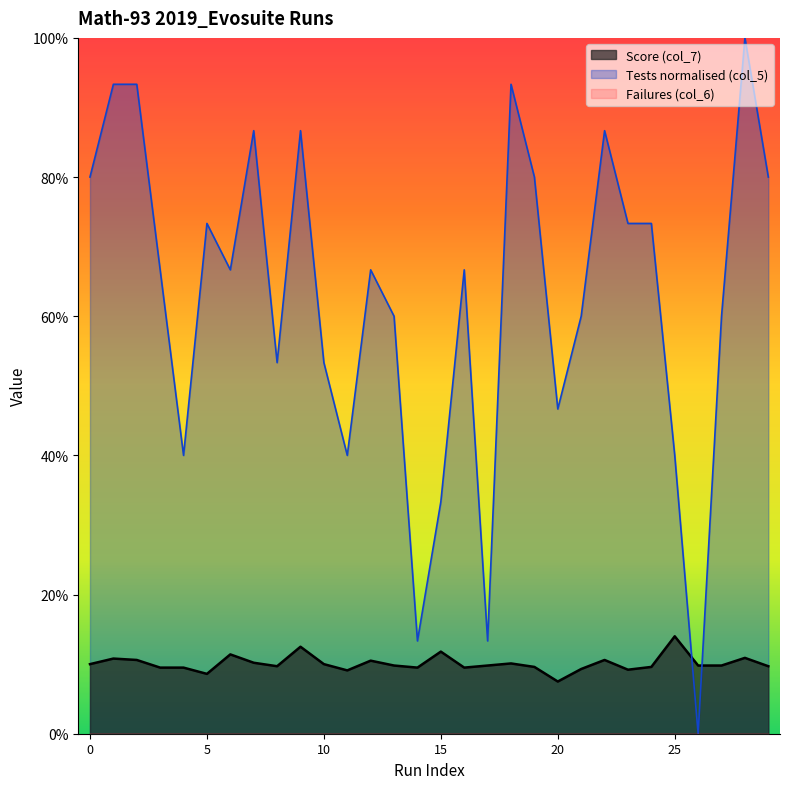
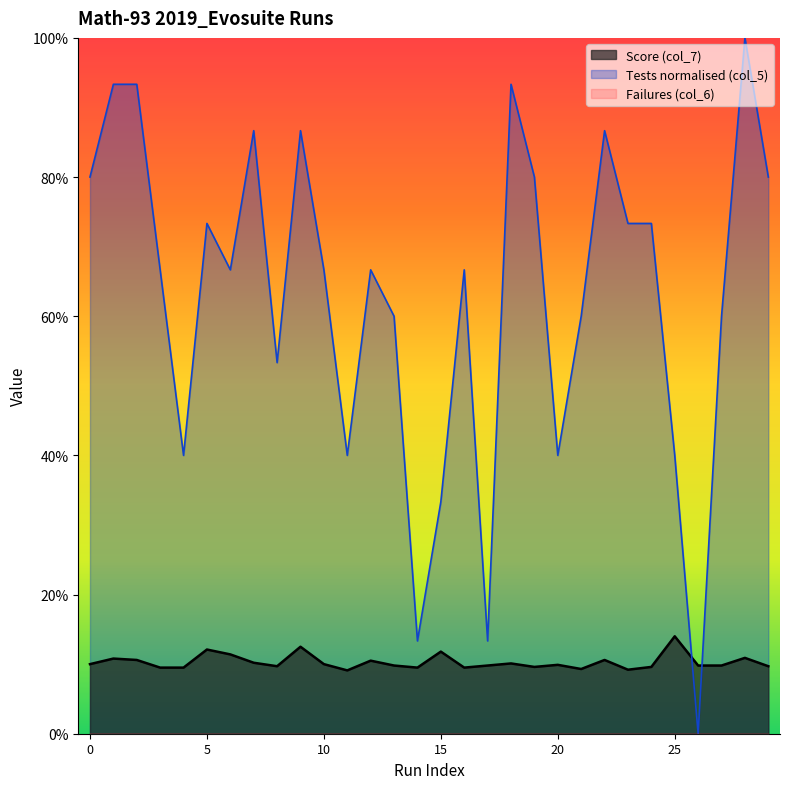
Score (col_7), 5: 9% -> 12%
Tests normalised (col_5), 10: 53% -> 67%
Score (col_7), 20: 8% -> 10%
Tests normalised (col_5), 20: 47% -> 40%
